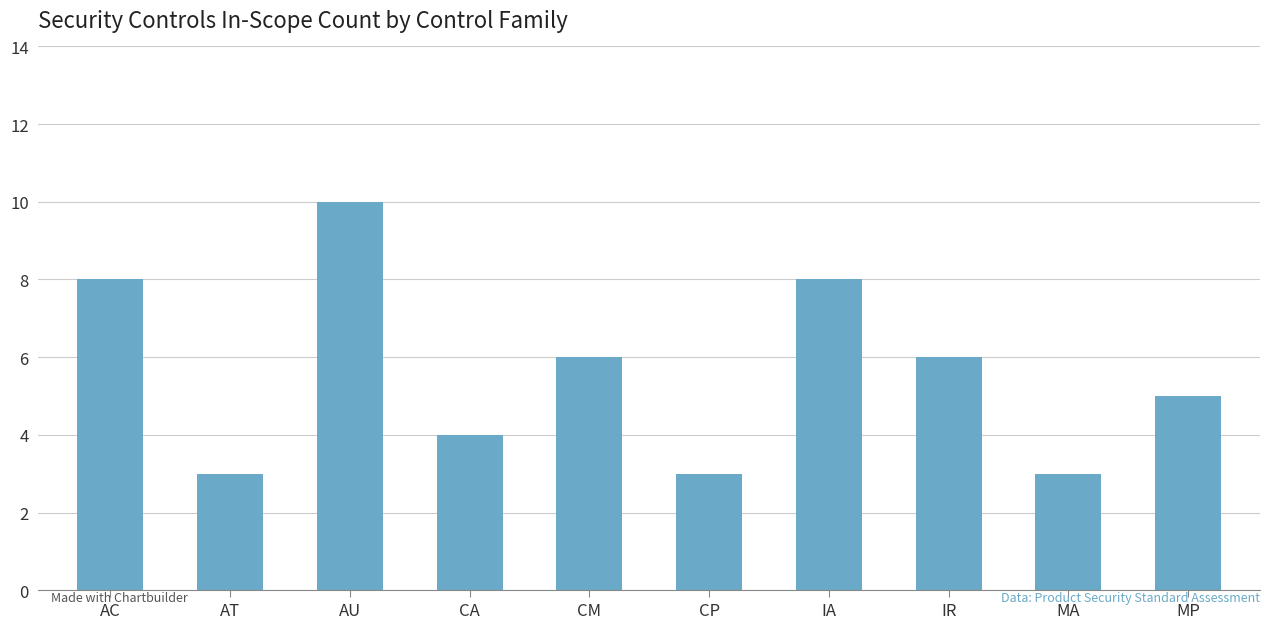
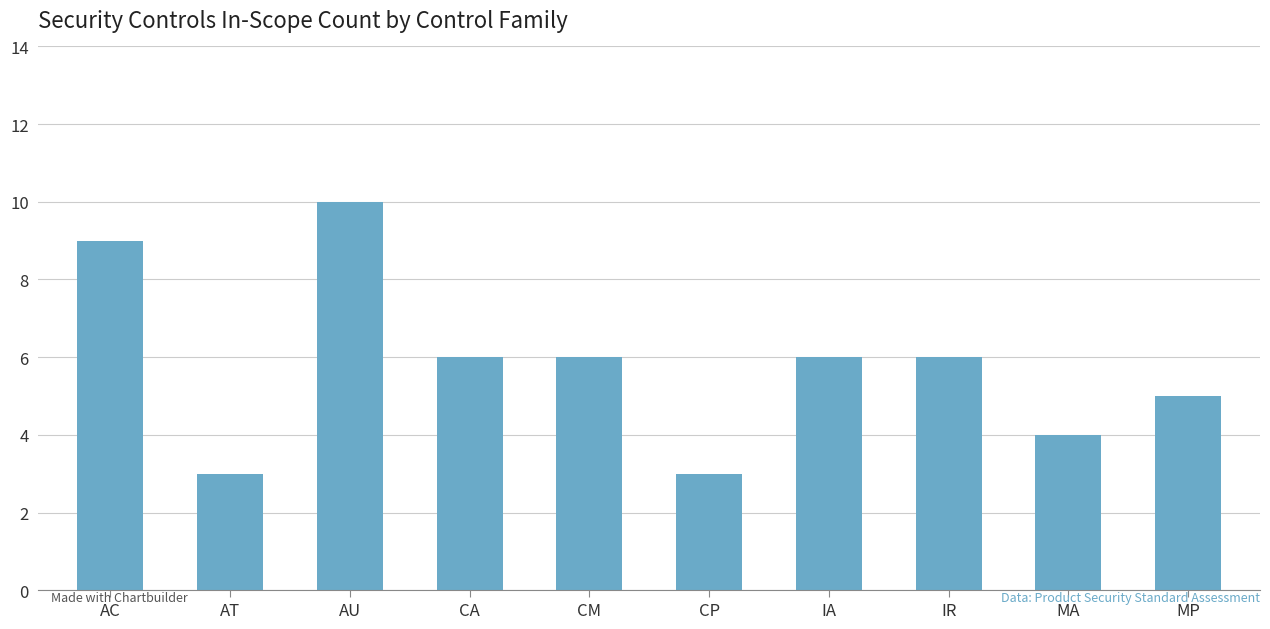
AC: 8 -> 9
CA: 4 -> 6
IA: 8 -> 6
MA: 3 -> 4
